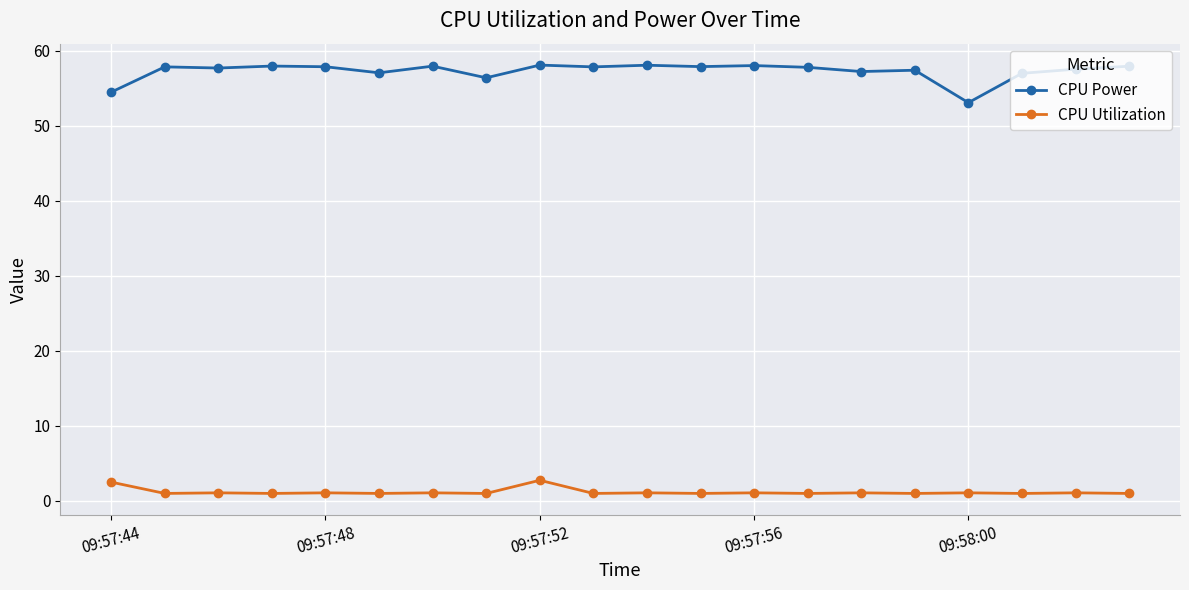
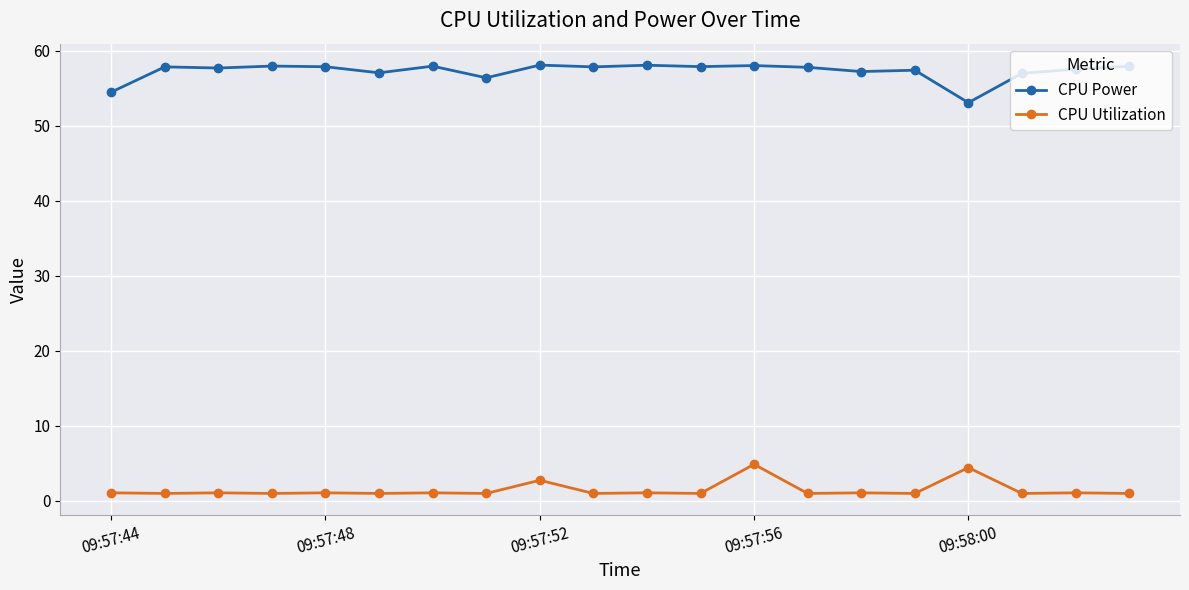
CPU Utilization, 09:57:44: 2 -> 1
CPU Utilization, 09:57:56: 1 -> 5
CPU Utilization, 09:58:00: 1 -> 4
